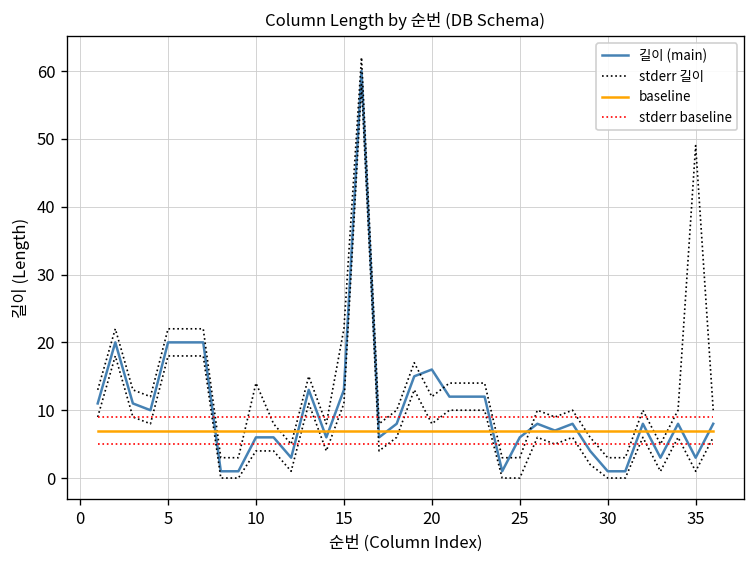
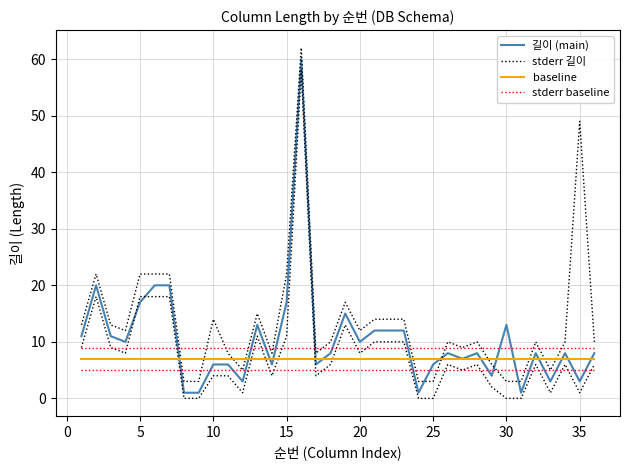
길이 (main), 5: 20 -> 17
길이 (main), 15: 13 -> 17
길이 (main), 20: 16 -> 10
길이 (main), 30: 1 -> 13
